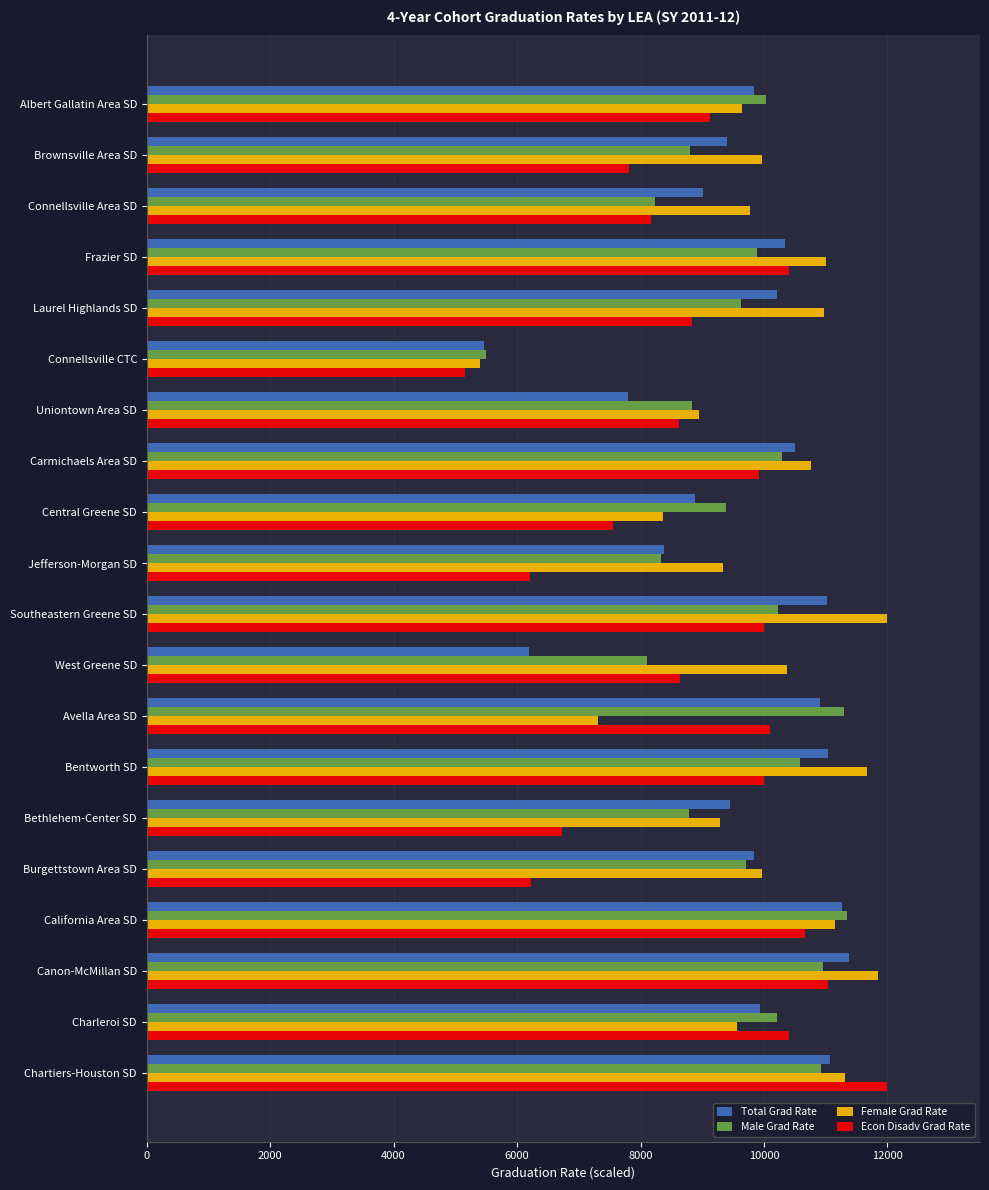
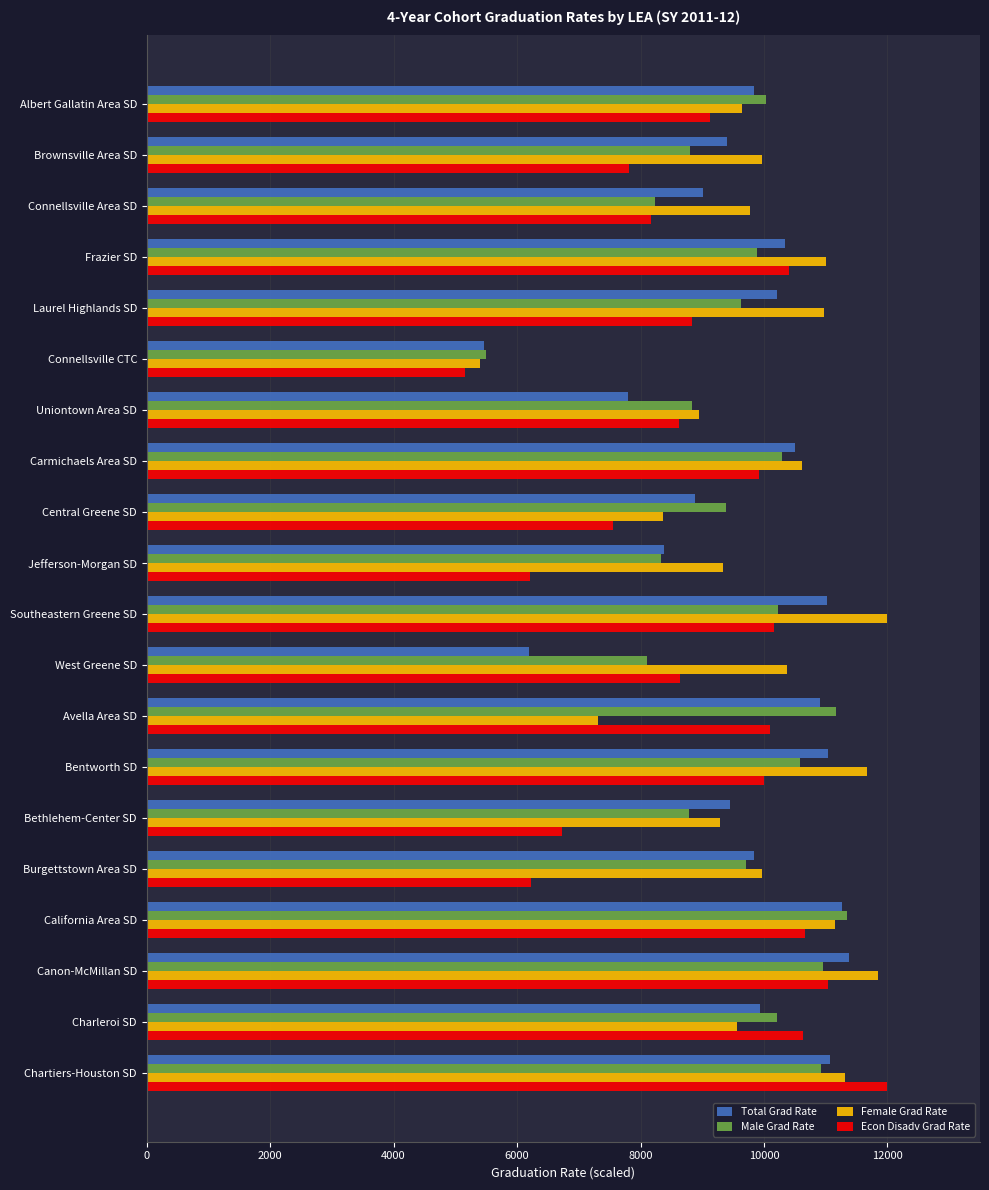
Female Grad Rate, Carmichaels Area SD: 10800 -> 10600
Econ Disadv Grad Rate, Southeastern Greene SD: 10000 -> 10200
Male Grad Rate, Avella Area SD: 11300 -> 11200
Econ Disadv Grad Rate, Charleroi SD: 10400 -> 10600
